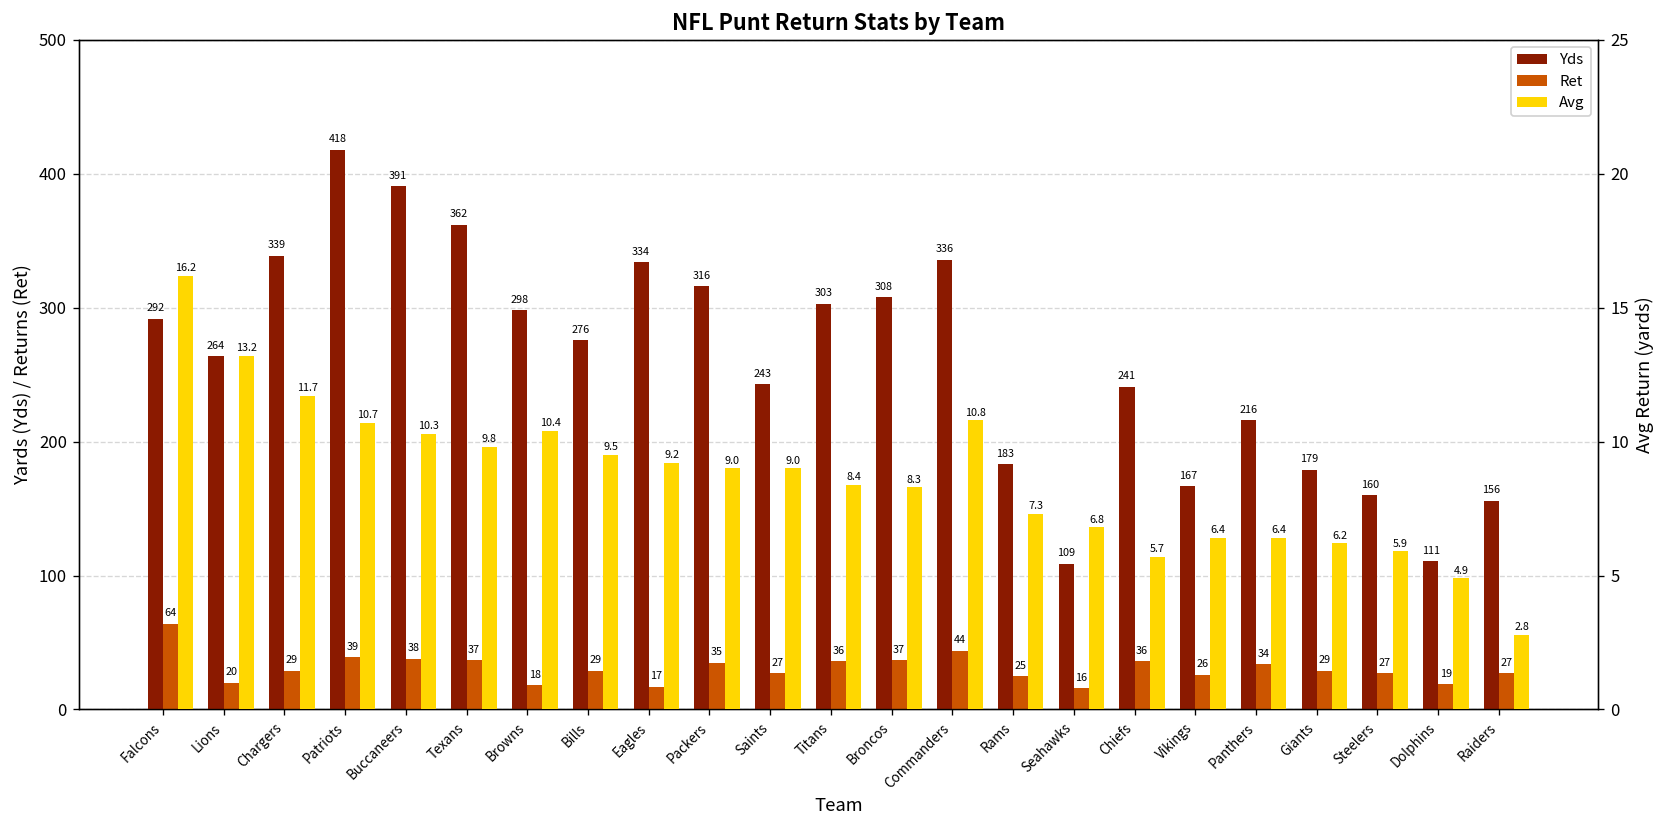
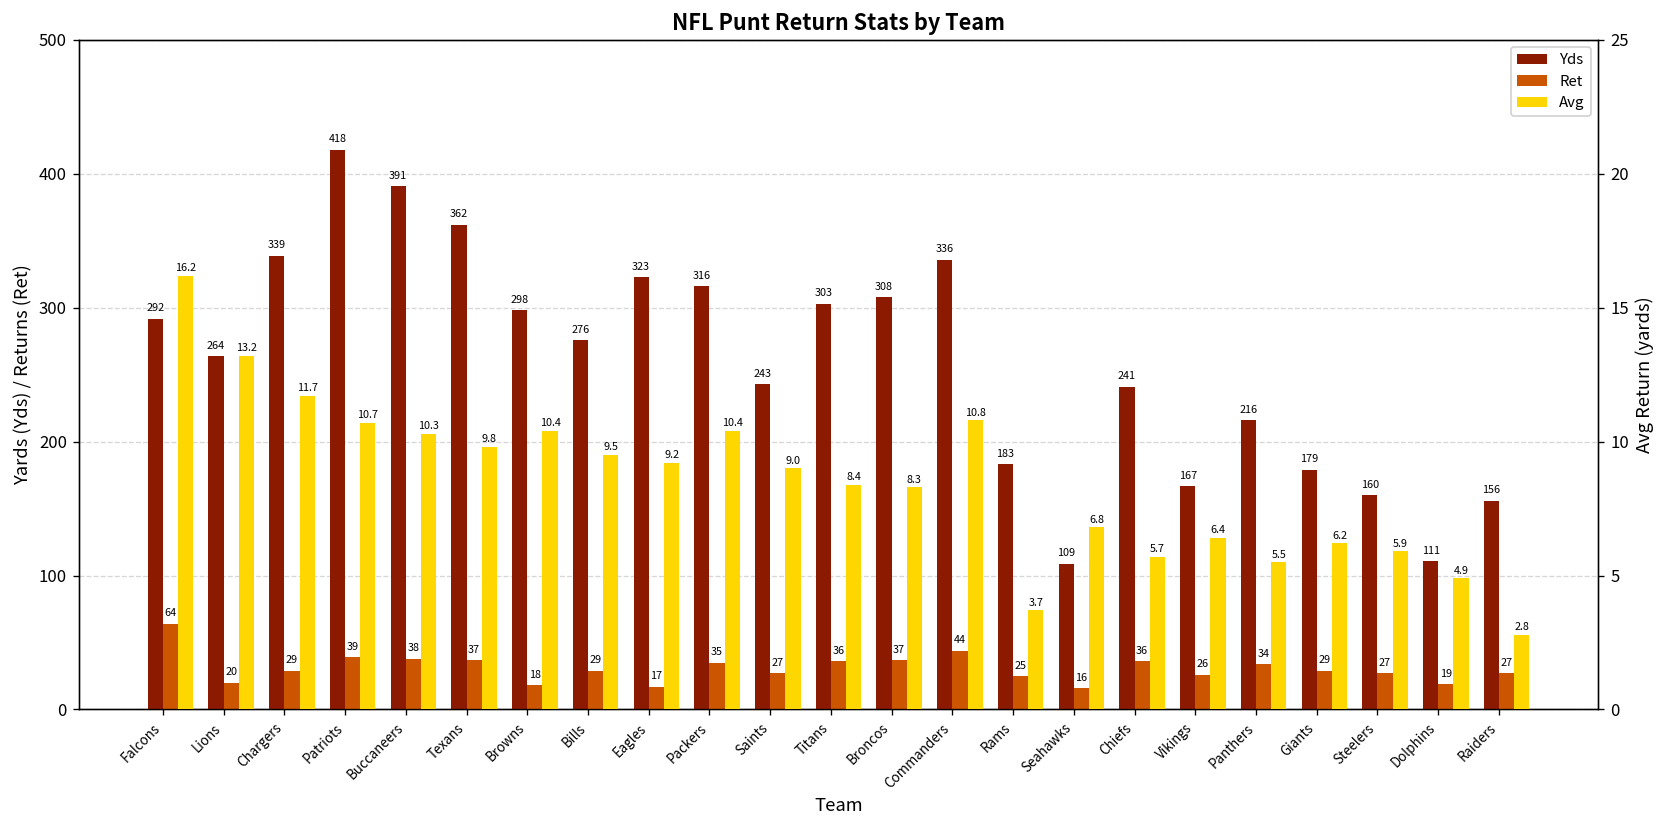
Yds, Eagles: 334 -> 323
Avg, Packers: 9.0 -> 10.4
Avg, Rams: 7.3 -> 3.7
Avg, Panthers: 6.4 -> 5.5
